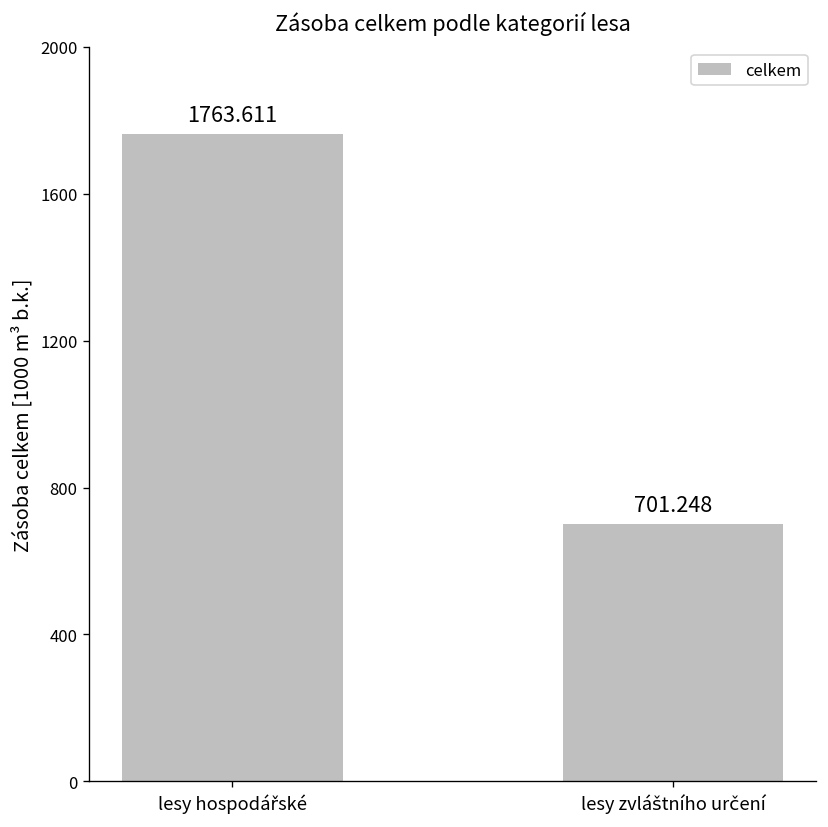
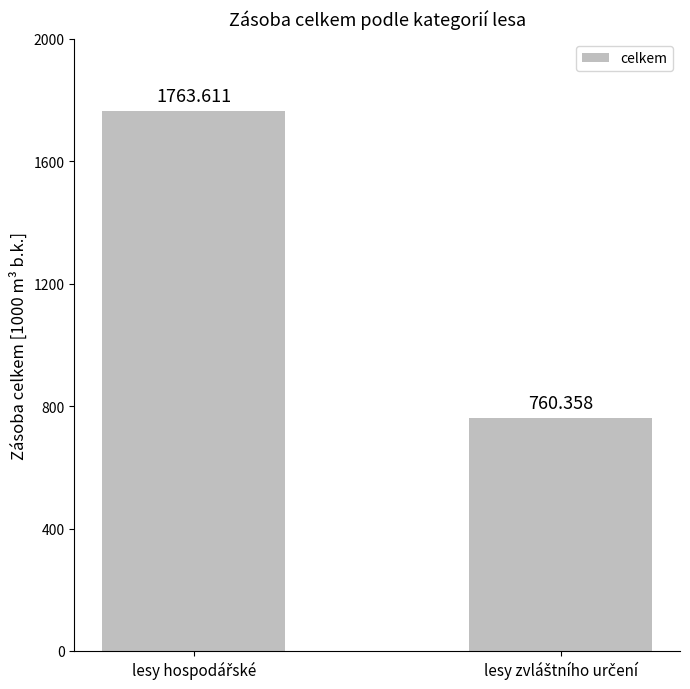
lesy zvláštního určení: 701.248 -> 760.358
